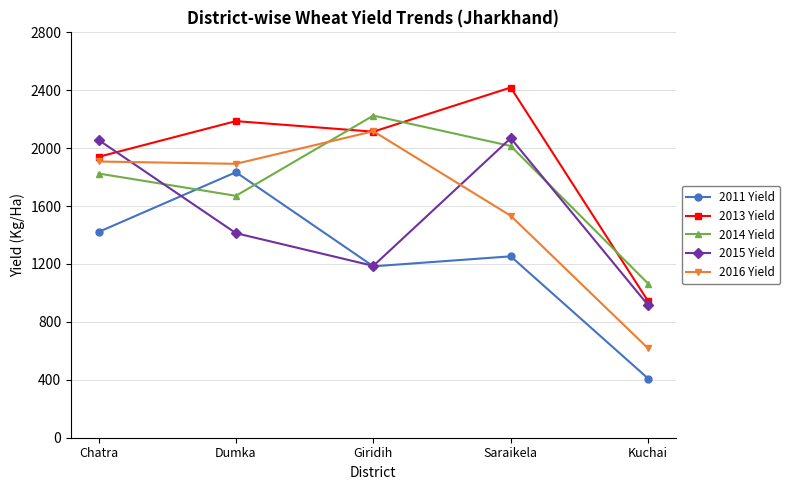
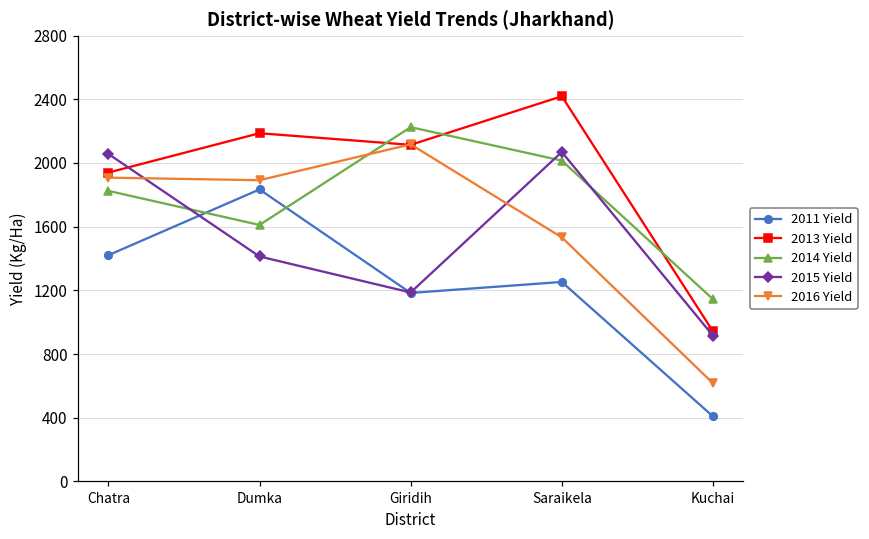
2014 Yield, Dumka: 1670 -> 1610
2014 Yield, Kuchai: 1070 -> 1150
